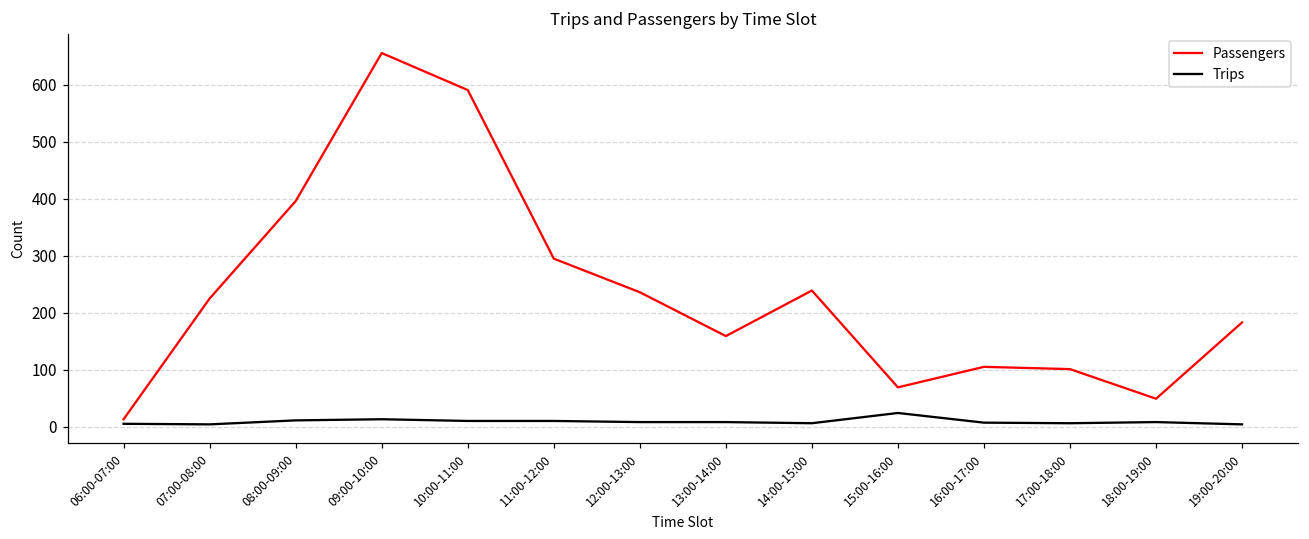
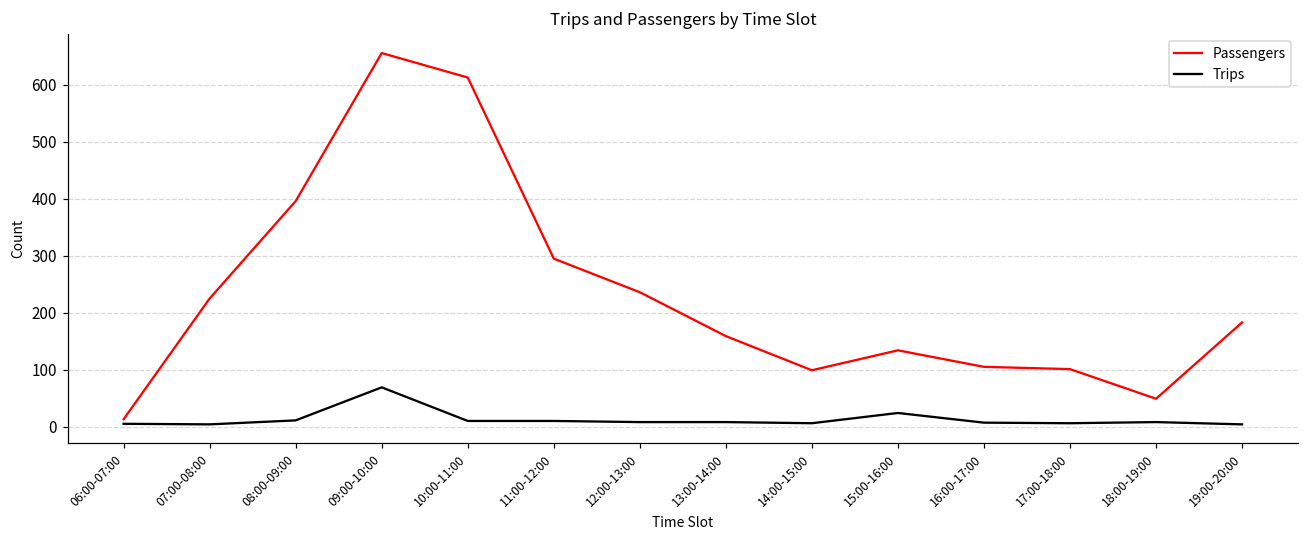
Trips, 09:00-10:00: 10 -> 70
Passengers, 10:00-11:00: 590 -> 610
Passengers, 14:00-15:00: 240 -> 100
Passengers, 15:00-16:00: 70 -> 130
